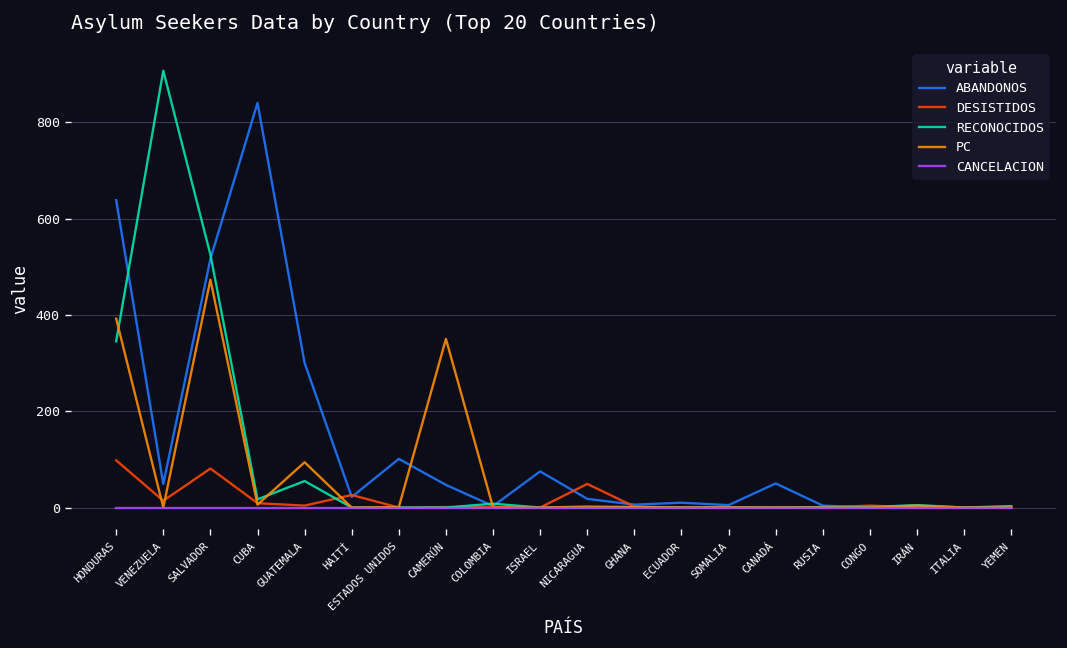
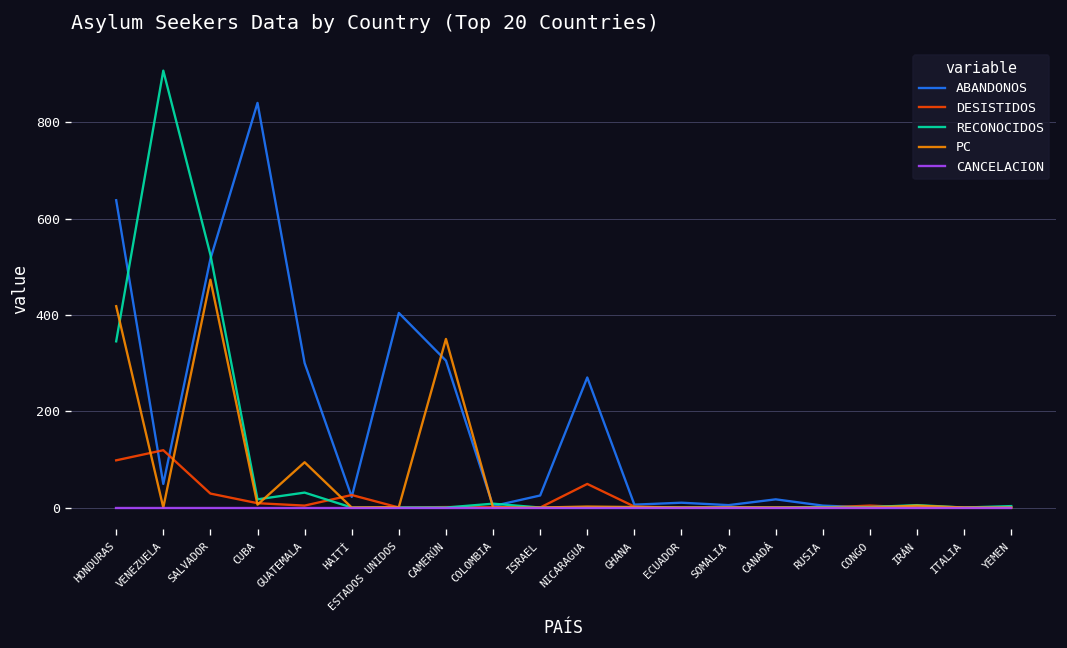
PC, HONDURAS: 390 -> 420
DESISTIDOS, VENEZUELA: 10 -> 120
DESISTIDOS, SALVADOR: 80 -> 30
RECONOCIDOS, GUATEMALA: 60 -> 30
ABANDONOS, ESTADOS UNIDOS: 100 -> 400
ABANDONOS, CAMERÚN: 50 -> 310
ABANDONOS, ISRAEL: 80 -> 30
ABANDONOS, NICARAGUA: 20 -> 270
ABANDONOS, CANADÁ: 50 -> 20
